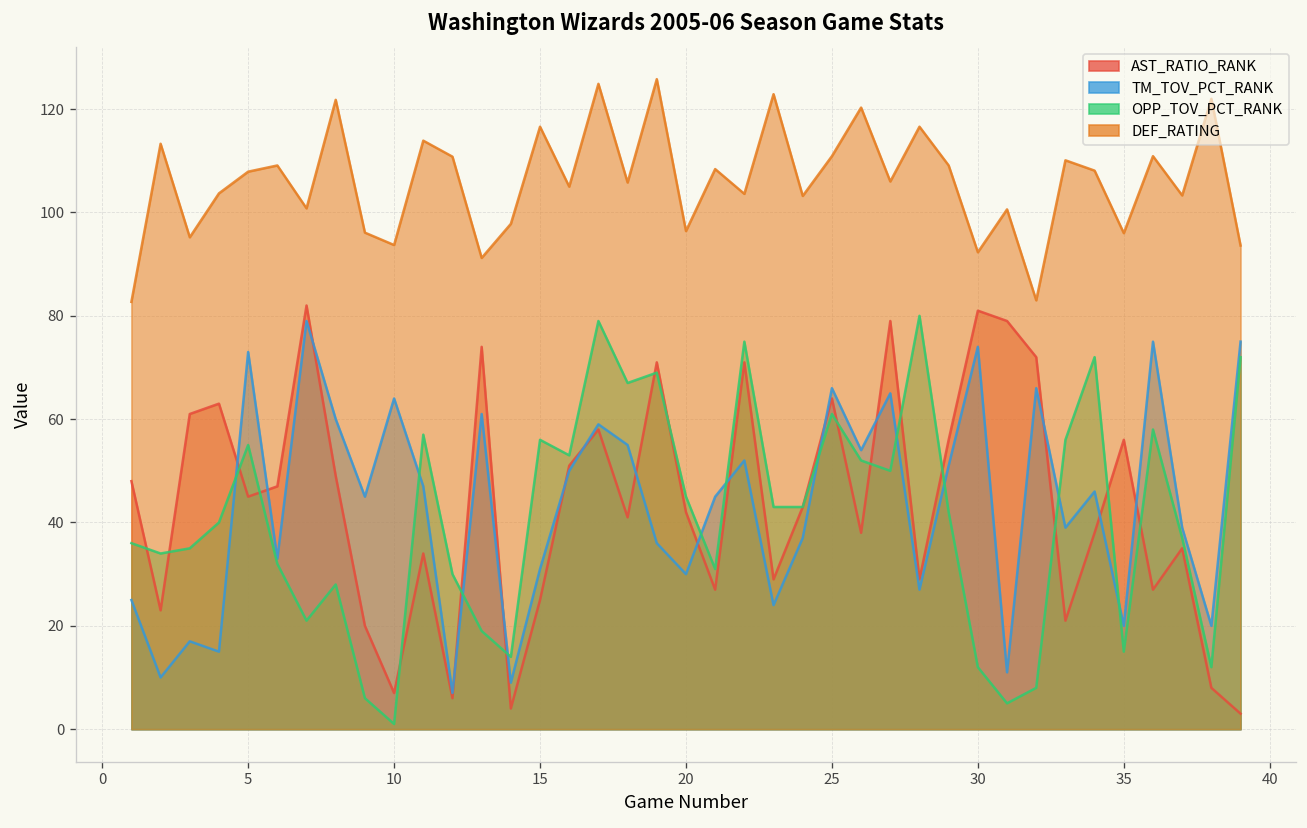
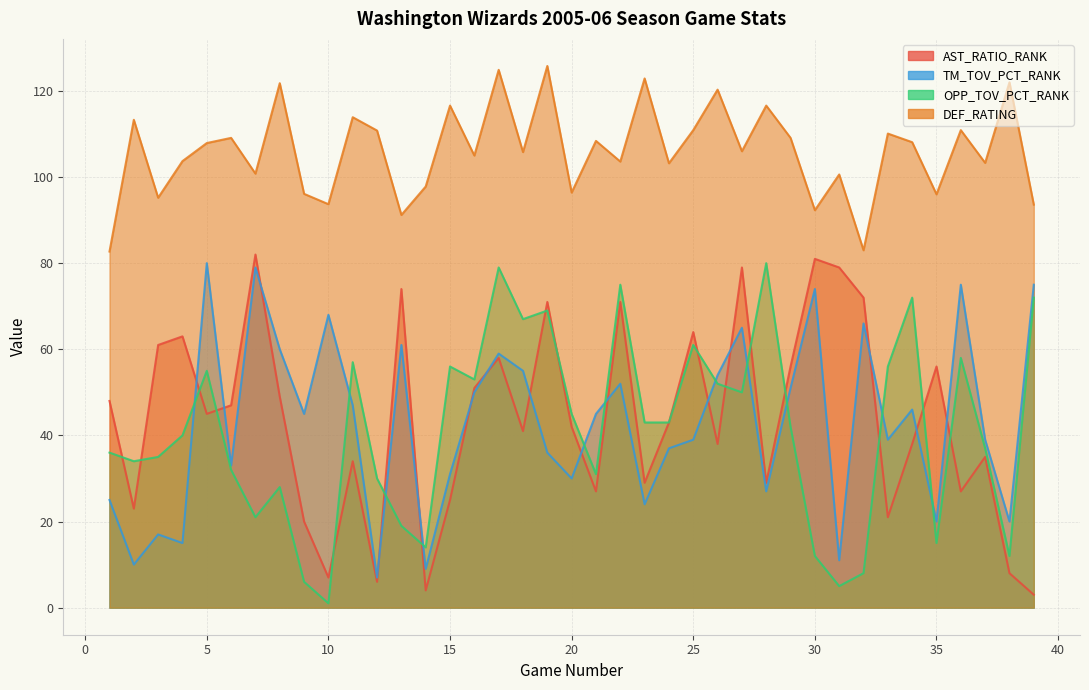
TM_TOV_PCT_RANK, 5: 73 -> 80
TM_TOV_PCT_RANK, 10: 64 -> 68
TM_TOV_PCT_RANK, 25: 66 -> 39
